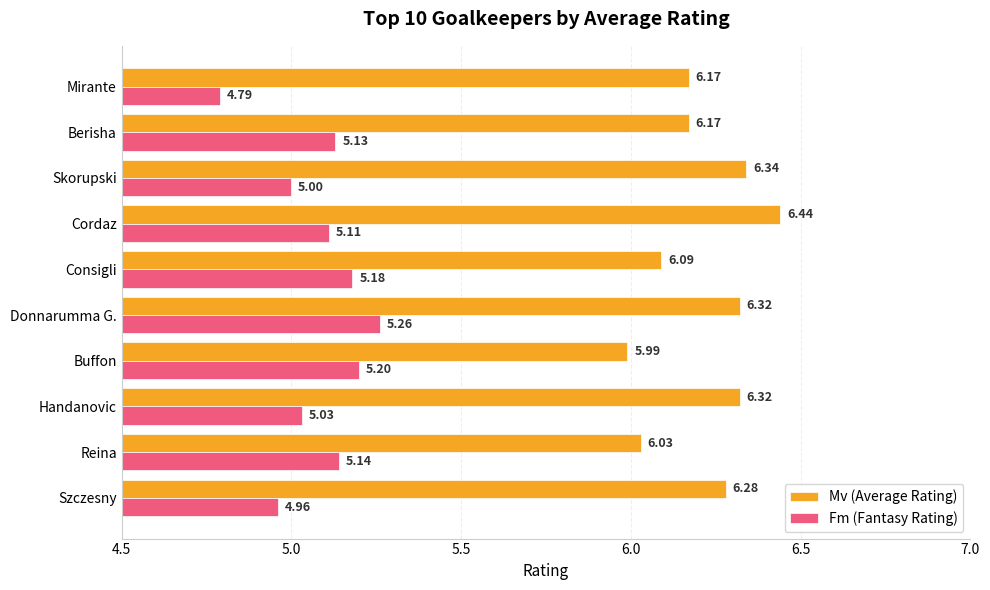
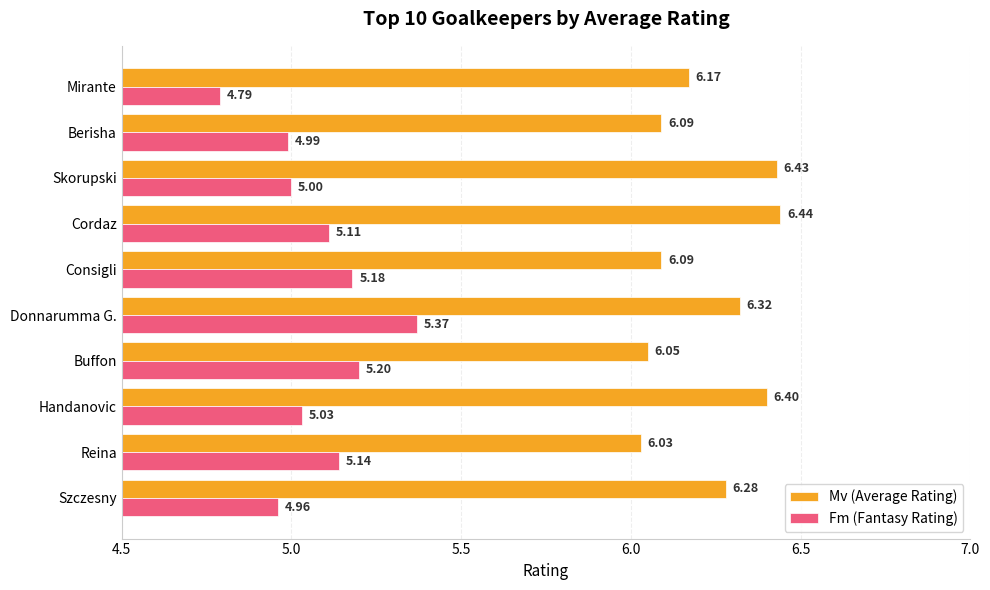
Mv (Average Rating), Berisha: 6.17 -> 6.09
Fm (Fantasy Rating), Berisha: 5.13 -> 4.99
Mv (Average Rating), Skorupski: 6.34 -> 6.43
Fm (Fantasy Rating), Donnarumma G.: 5.26 -> 5.37
Mv (Average Rating), Buffon: 5.99 -> 6.05
Mv (Average Rating), Handanovic: 6.32 -> 6.40
